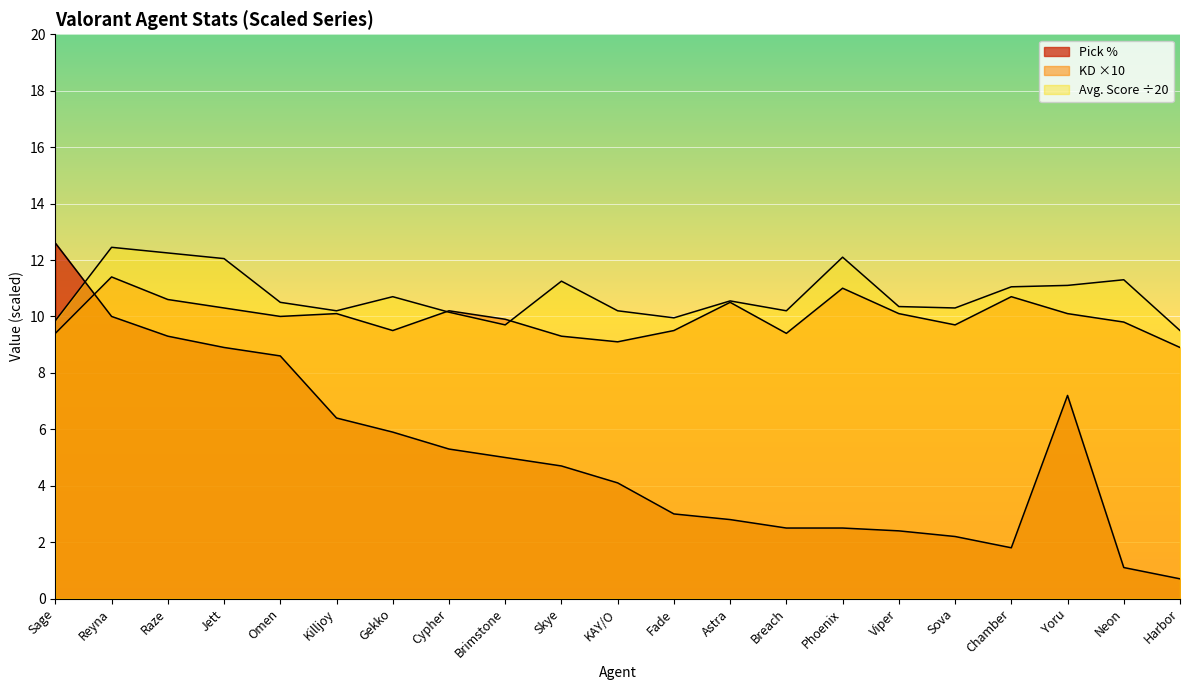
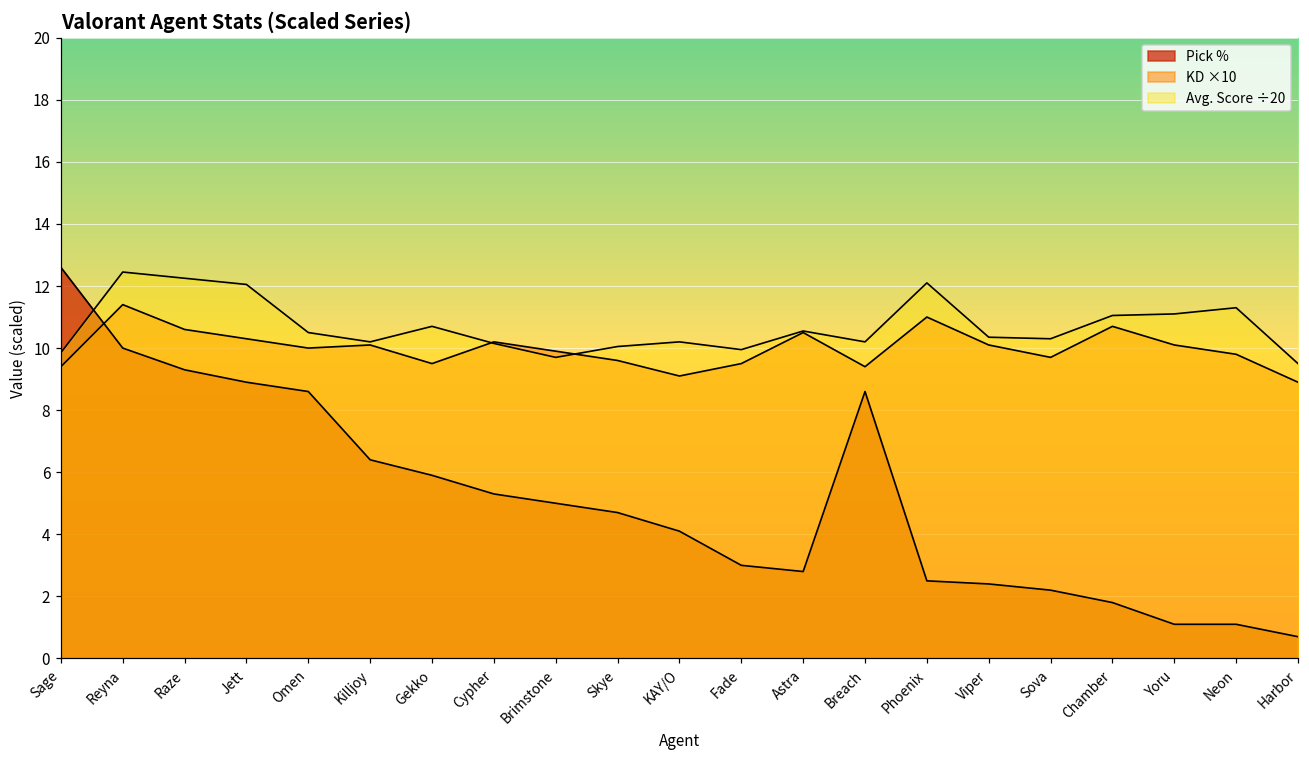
KD ×10, Skye: 9.3 -> 9.6
Avg. Score ÷20, Skye: 11.3 -> 10.1
Pick %, Breach: 2.5 -> 8.6
Pick %, Yoru: 7.2 -> 1.1
